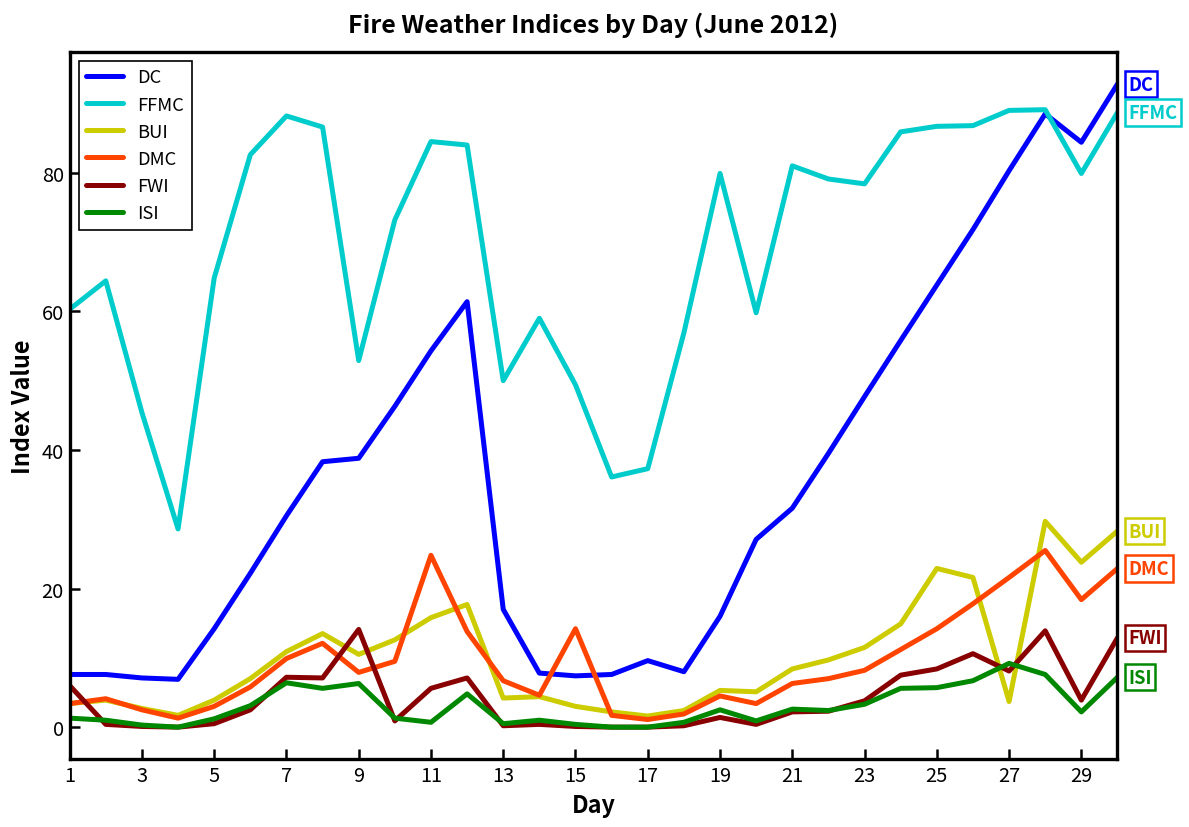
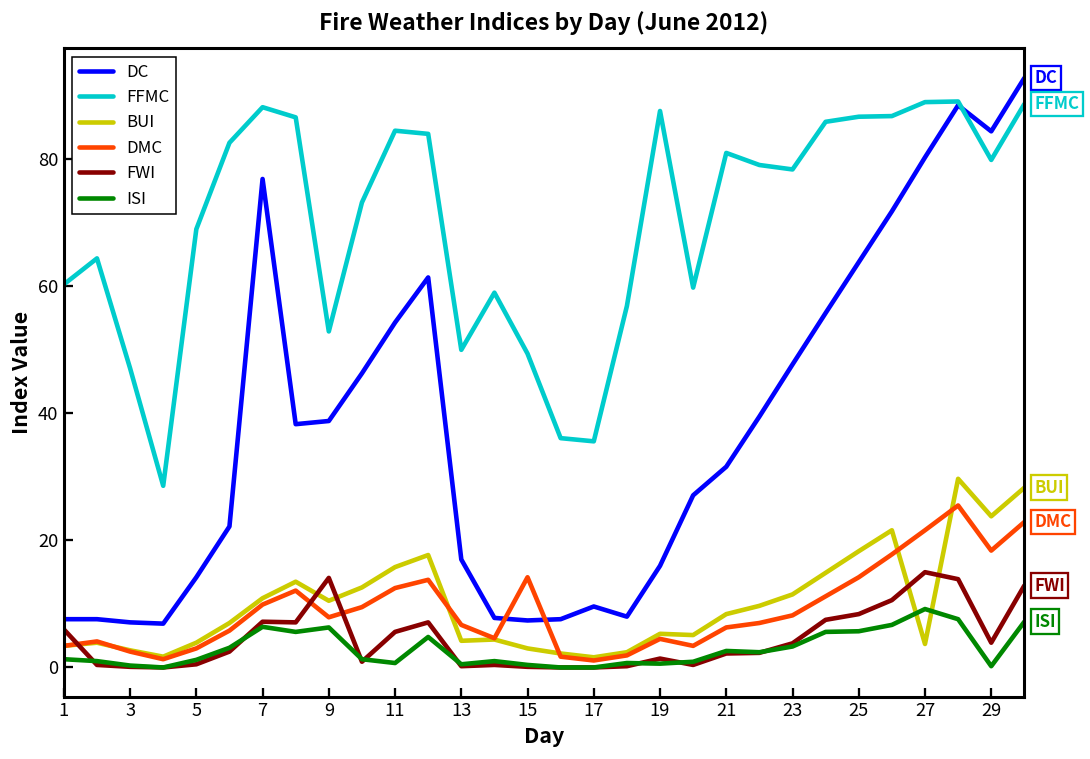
FFMC, 3: 45 -> 47
FFMC, 5: 65 -> 69
DC, 7: 31 -> 77
DMC, 11: 25 -> 13
FFMC, 17: 37 -> 36
FFMC, 19: 80 -> 88
ISI, 19: 3 -> 1
BUI, 25: 23 -> 18
FWI, 27: 8 -> 15
ISI, 29: 2 -> 0
